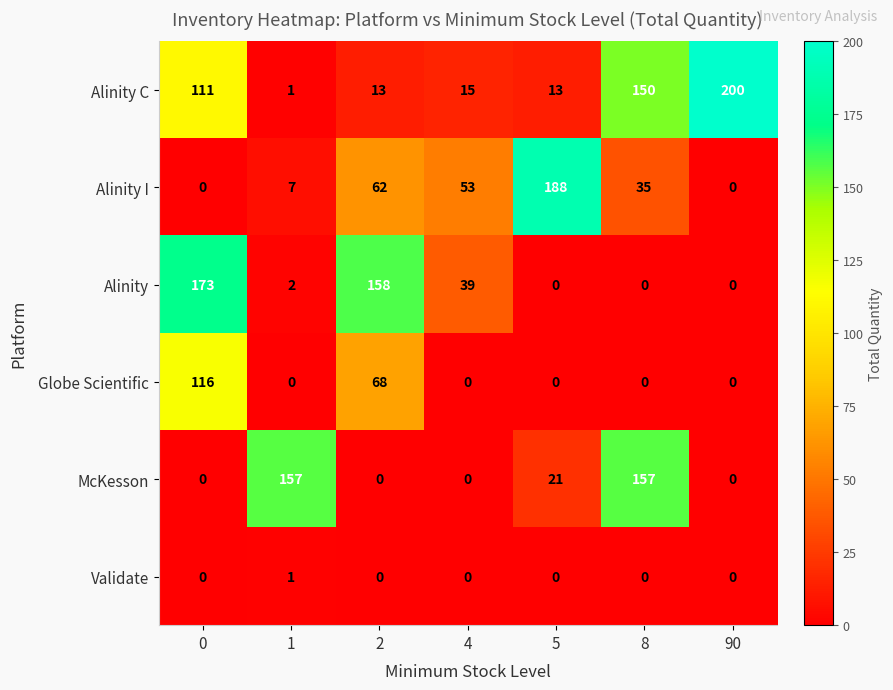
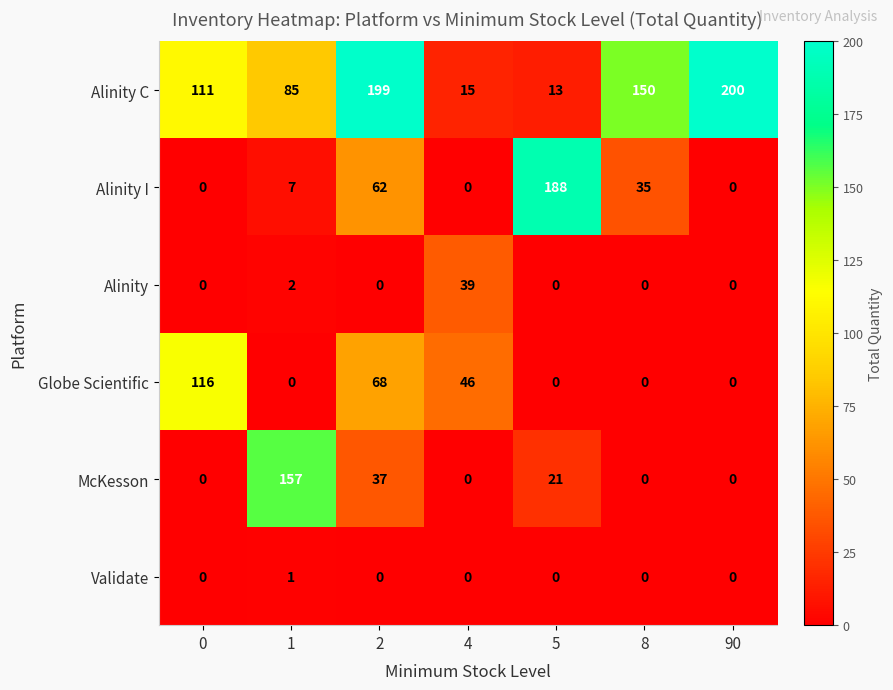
Alinity C, 1: 1 -> 85
Alinity C, 2: 13 -> 199
Alinity I, 4: 53 -> 0
Alinity, 0: 173 -> 0
Alinity, 2: 158 -> 0
Globe Scientific, 4: 0 -> 46
McKesson, 2: 0 -> 37
McKesson, 8: 157 -> 0
